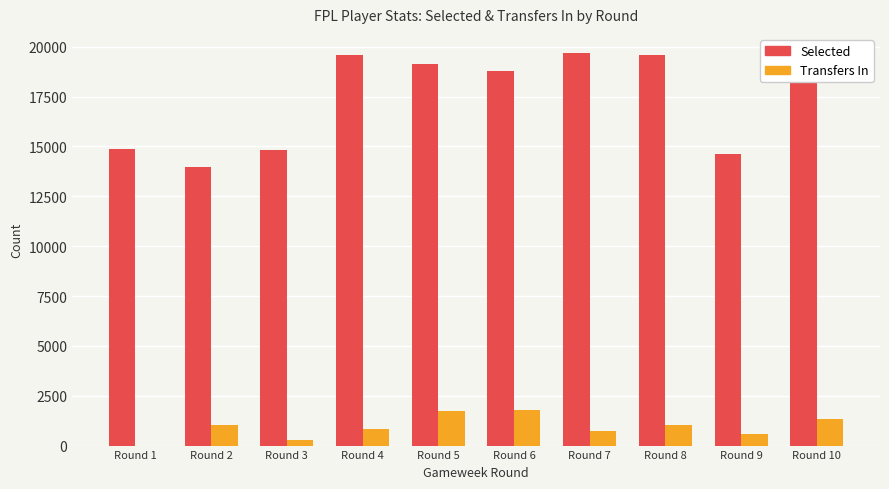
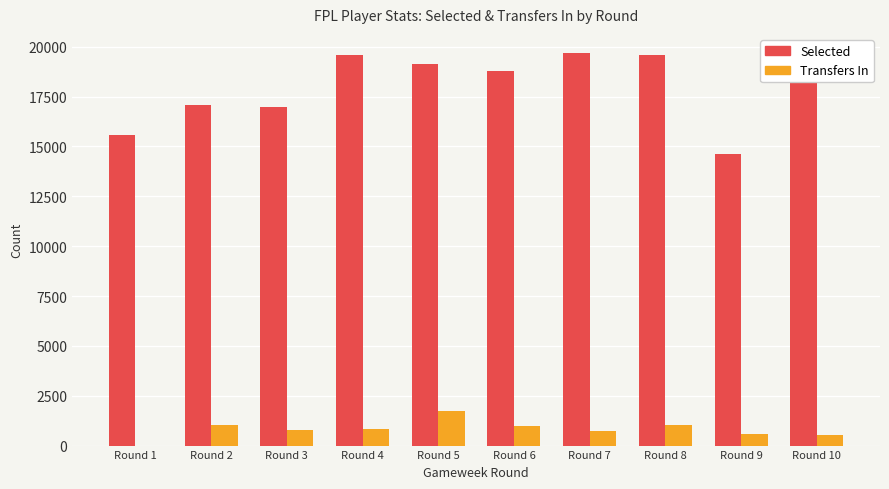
Selected, Round 1: 14900 -> 15600
Selected, Round 2: 14000 -> 17100
Selected, Round 3: 14800 -> 17000
Transfers In, Round 3: 300 -> 800
Transfers In, Round 6: 1800 -> 1000
Transfers In, Round 10: 1300 -> 600
